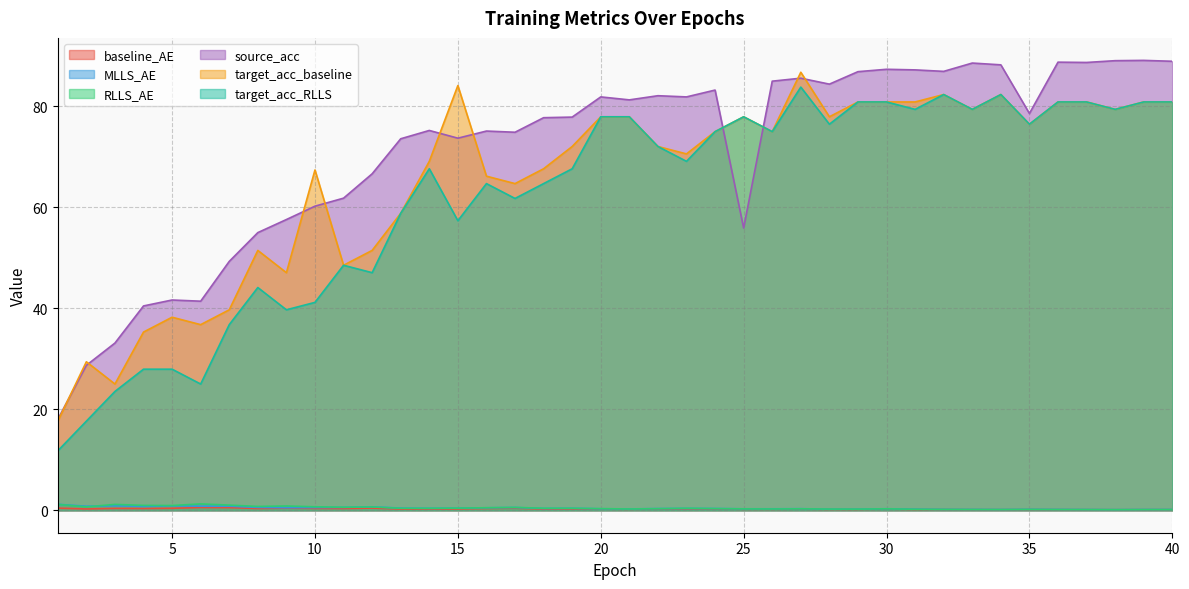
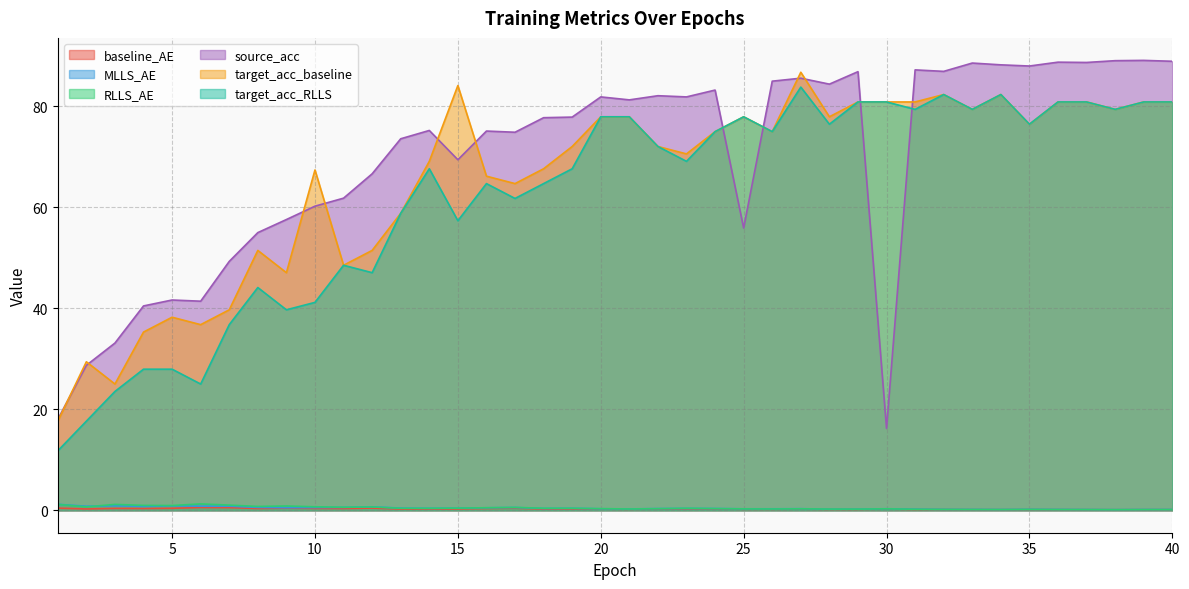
source_acc, 15: 74 -> 69
source_acc, 30: 87 -> 16
source_acc, 35: 79 -> 88
